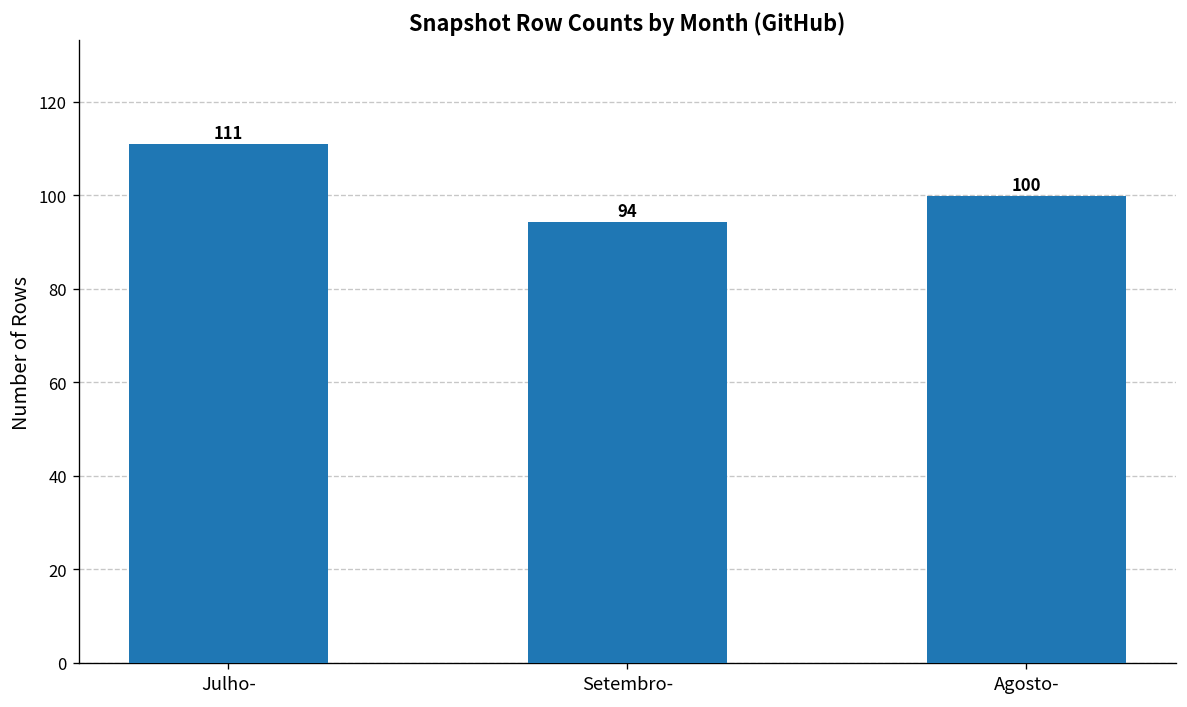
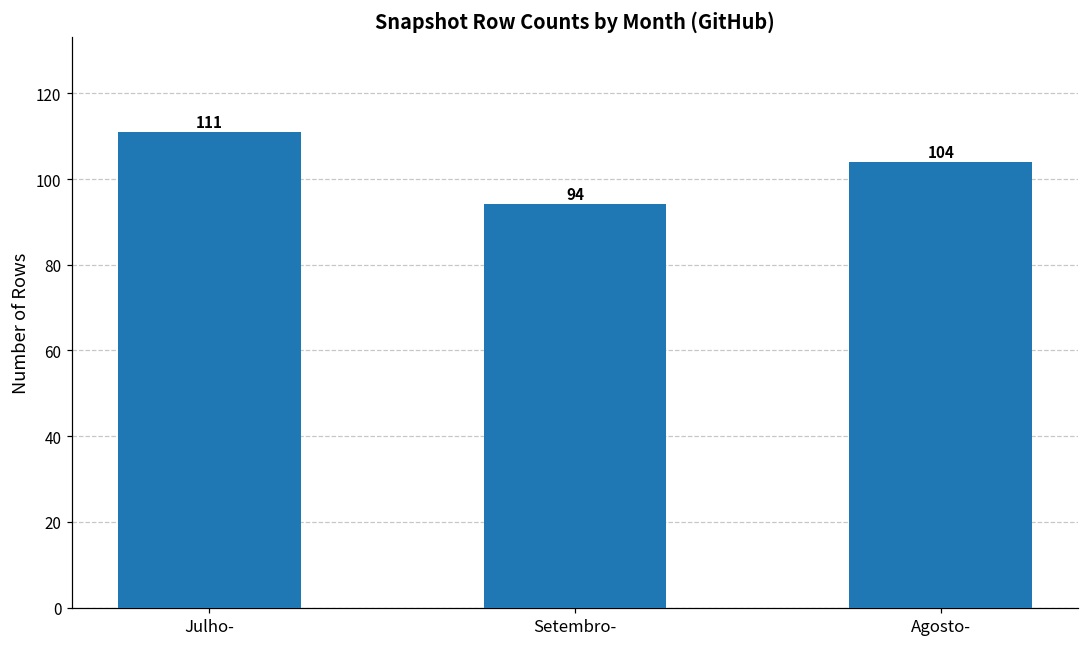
Agosto-: 100 -> 104
